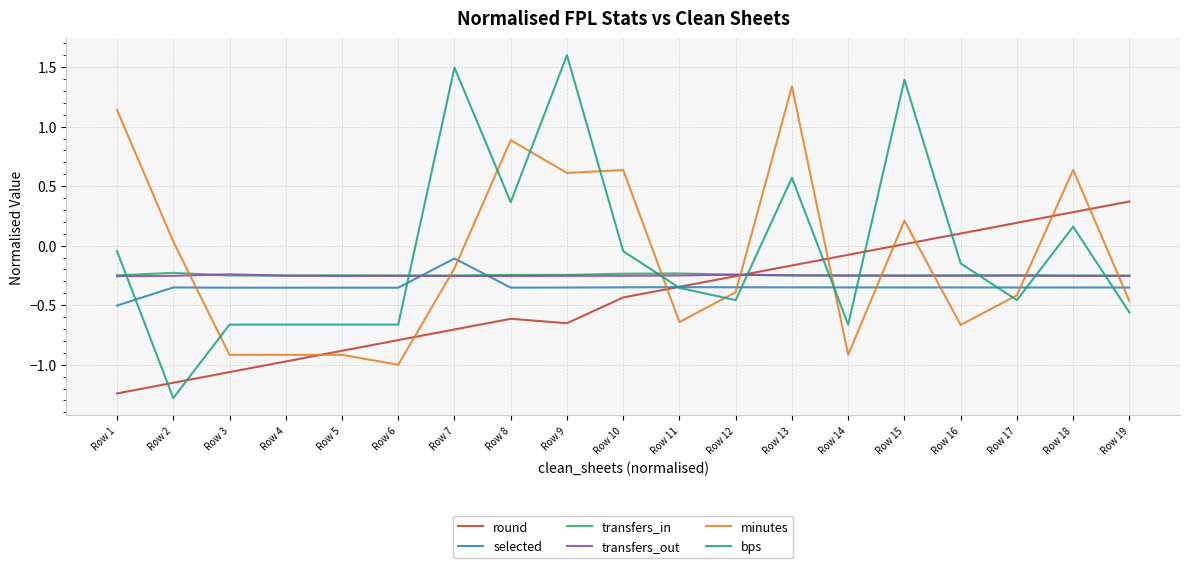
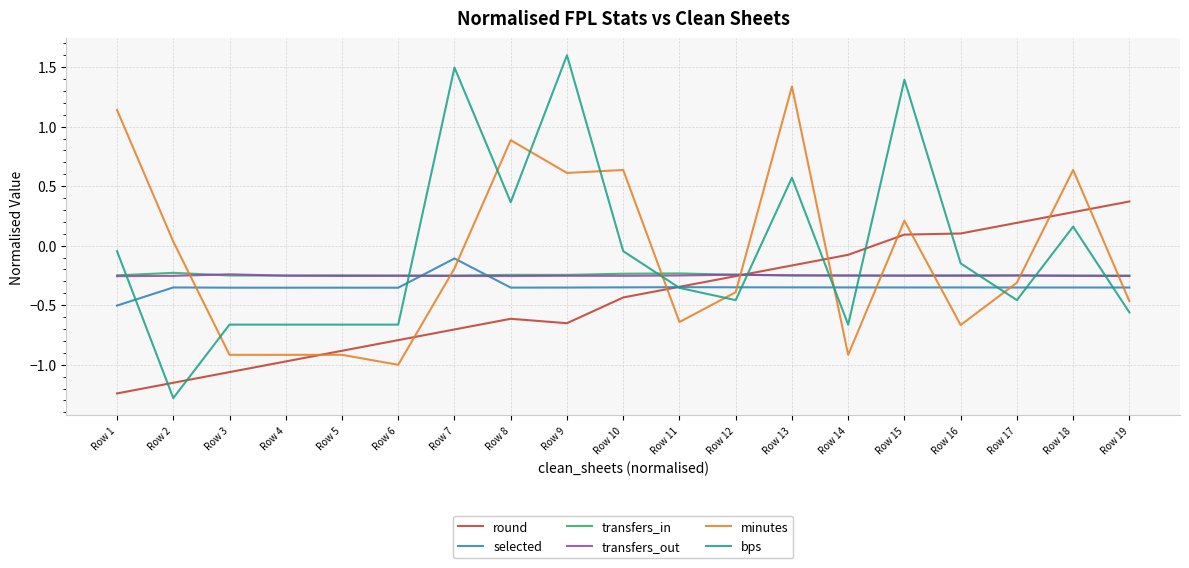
round, Row 15: 0.01 -> 0.09
minutes, Row 17: -0.42 -> -0.31
